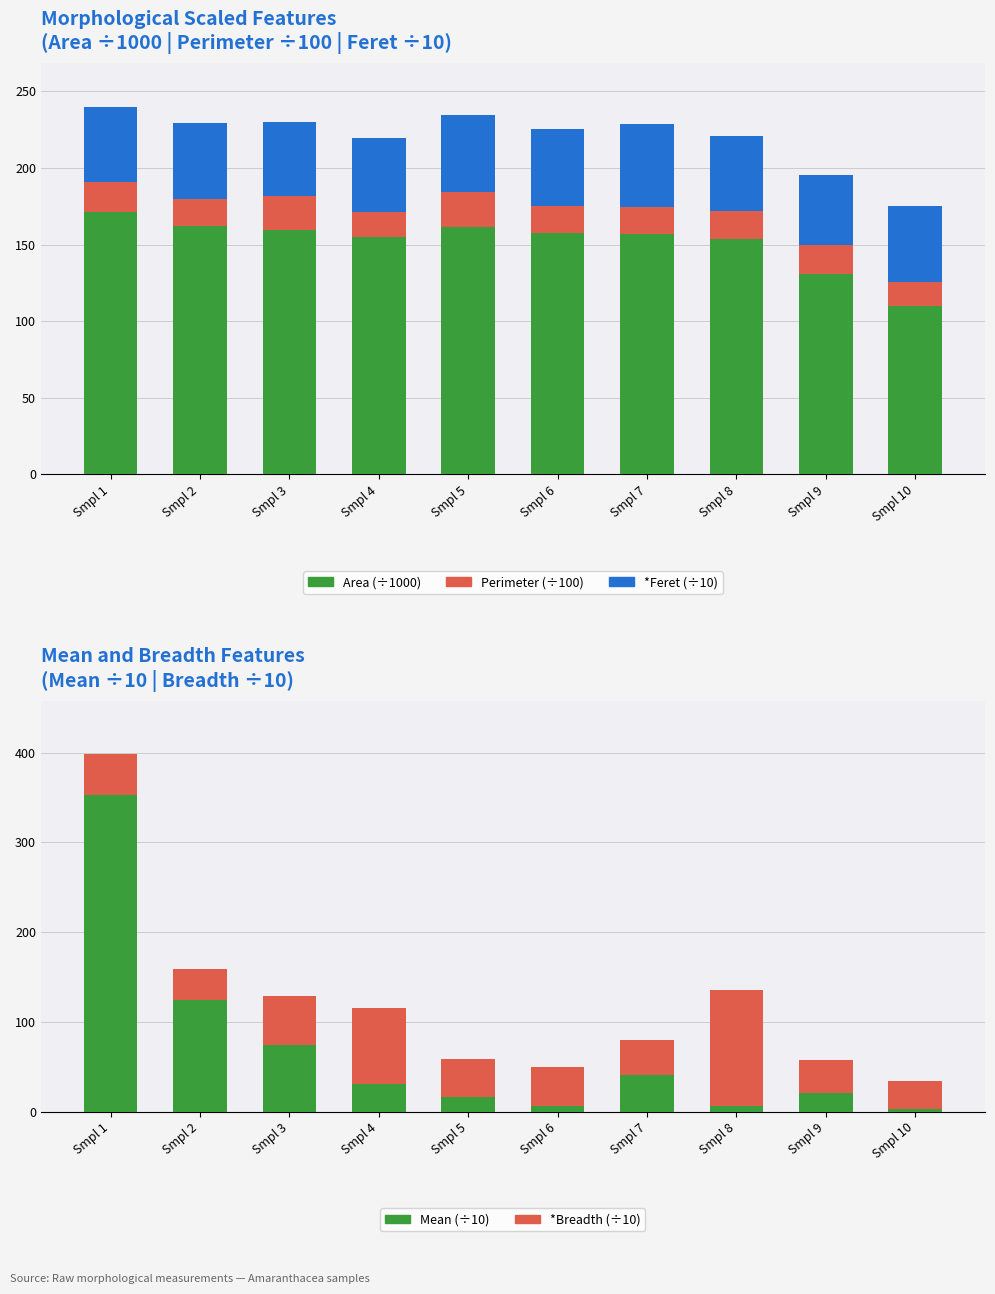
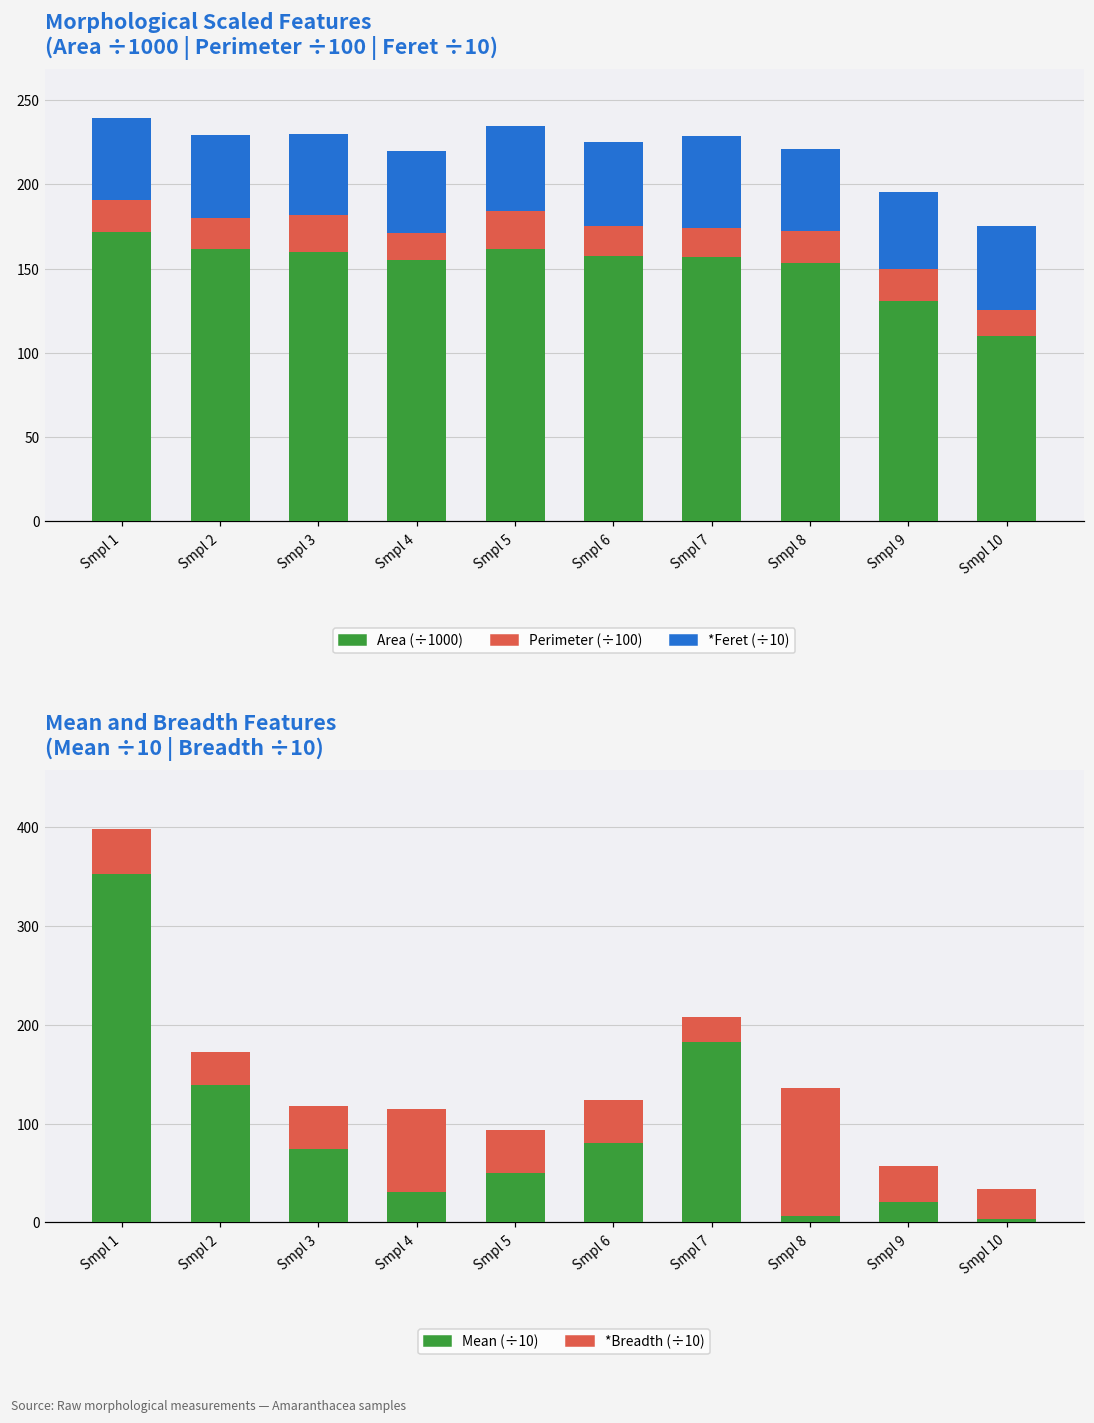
Mean and Breadth Features (Mean ÷10 | Breadth ÷10), Mean (÷10), Smpl 2: 120 -> 140
Mean and Breadth Features (Mean ÷10 | Breadth ÷10), *Breadth (÷10), Smpl 3: 50 -> 40
Mean and Breadth Features (Mean ÷10 | Breadth ÷10), Mean (÷10), Smpl 5: 20 -> 50
Mean and Breadth Features (Mean ÷10 | Breadth ÷10), Mean (÷10), Smpl 6: 10 -> 80
Mean and Breadth Features (Mean ÷10 | Breadth ÷10), Mean (÷10), Smpl 7: 40 -> 180
Mean and Breadth Features (Mean ÷10 | Breadth ÷10), *Breadth (÷10), Smpl 7: 40 -> 20
